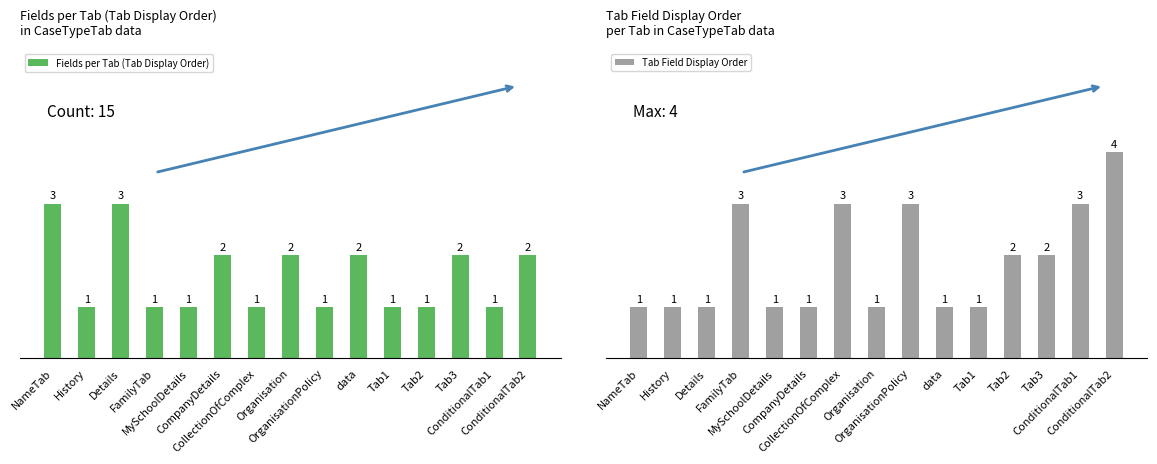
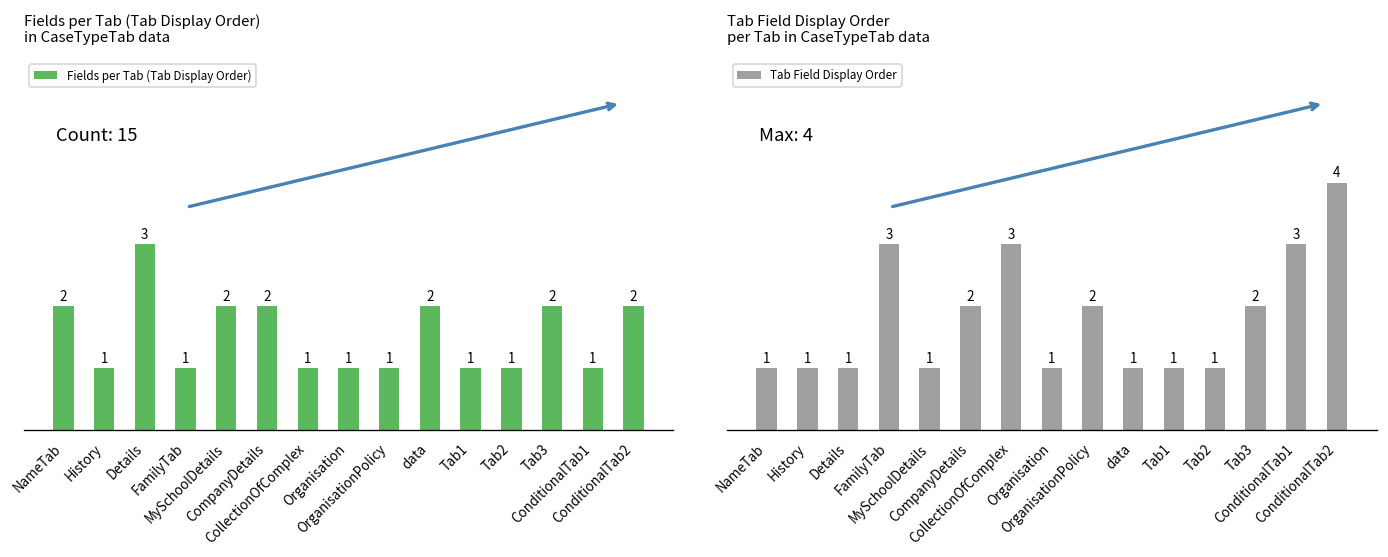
Fields per Tab (Tab Display Order) in CaseTypeTab data, NameTab: 3 -> 2
Fields per Tab (Tab Display Order) in CaseTypeTab data, MySchoolDetails: 1 -> 2
Fields per Tab (Tab Display Order) in CaseTypeTab data, Organisation: 2 -> 1
Tab Field Display Order per Tab in CaseTypeTab data, CompanyDetails: 1 -> 2
Tab Field Display Order per Tab in CaseTypeTab data, OrganisationPolicy: 3 -> 2
Tab Field Display Order per Tab in CaseTypeTab data, Tab2: 2 -> 1
